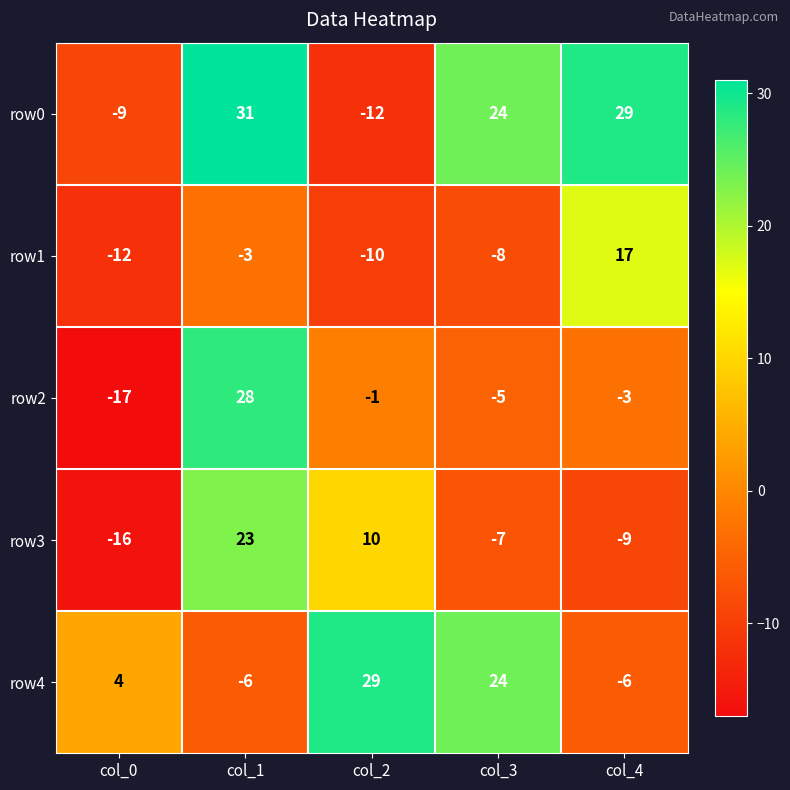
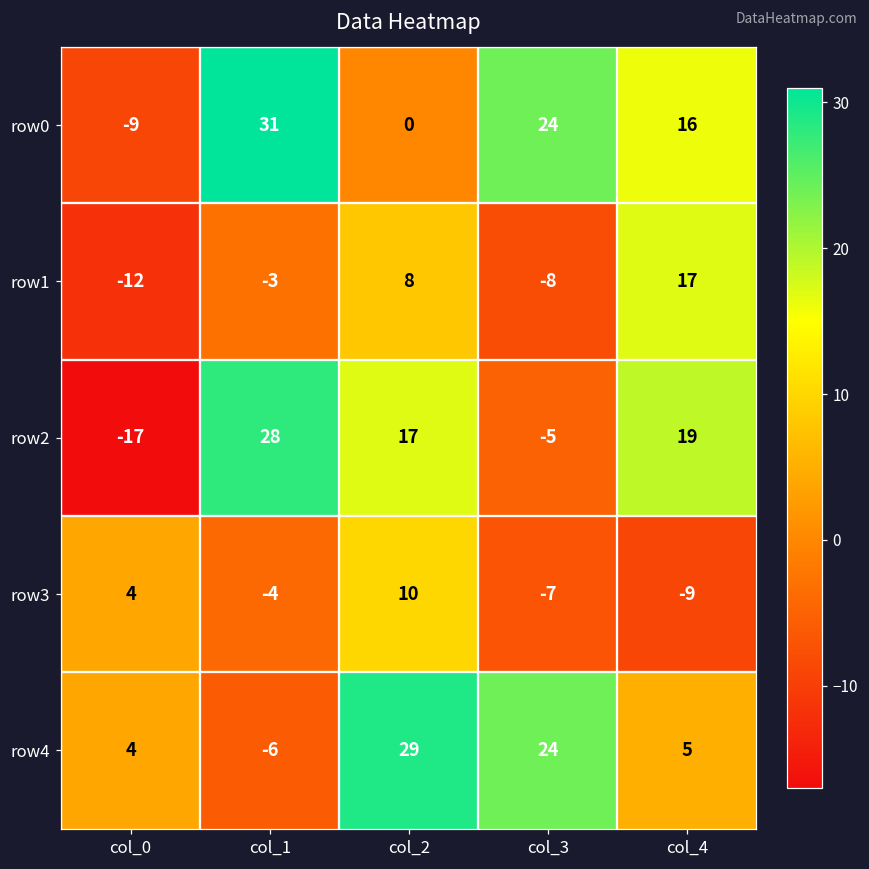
row0, col_2: -12 -> 0
row0, col_4: 29 -> 16
row1, col_2: -10 -> 8
row2, col_2: -1 -> 17
row2, col_4: -3 -> 19
row3, col_0: -16 -> 4
row3, col_1: 23 -> -4
row4, col_4: -6 -> 5
